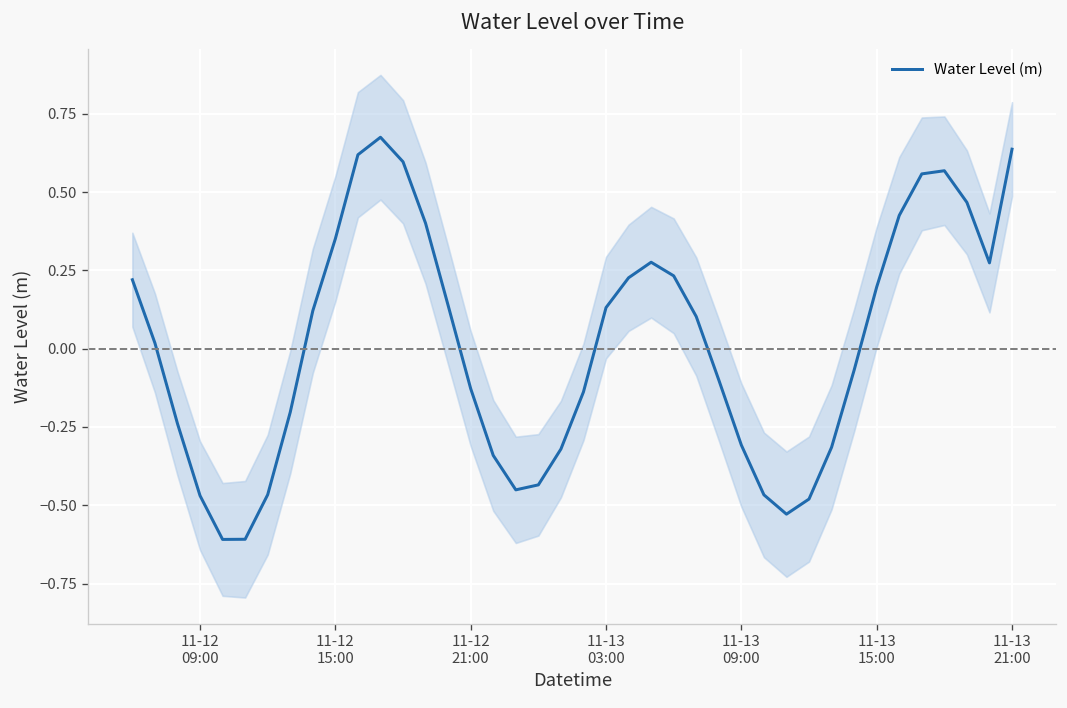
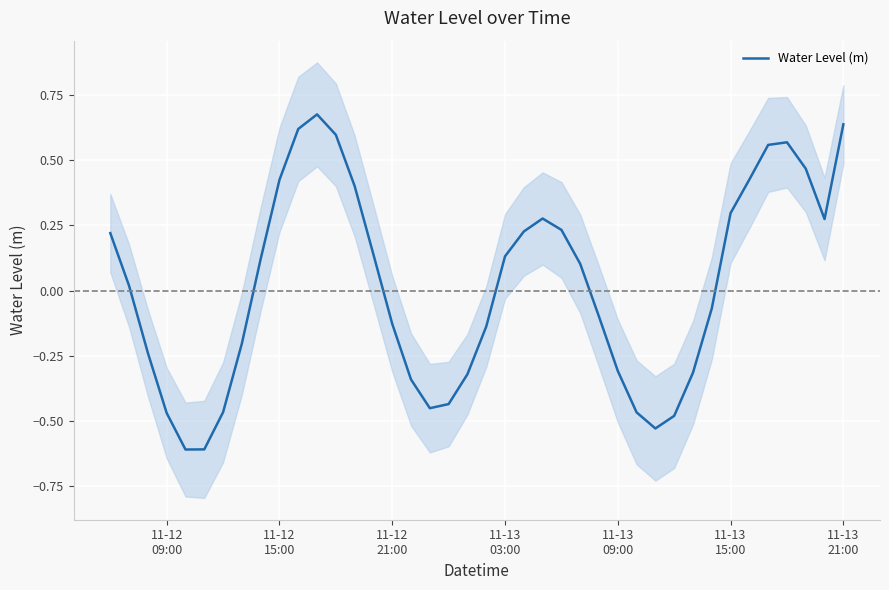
Water Level (m), 11-12 15:00: 0.35 -> 0.42
Water Level (m), 11-13 15:00: 0.20 -> 0.30
